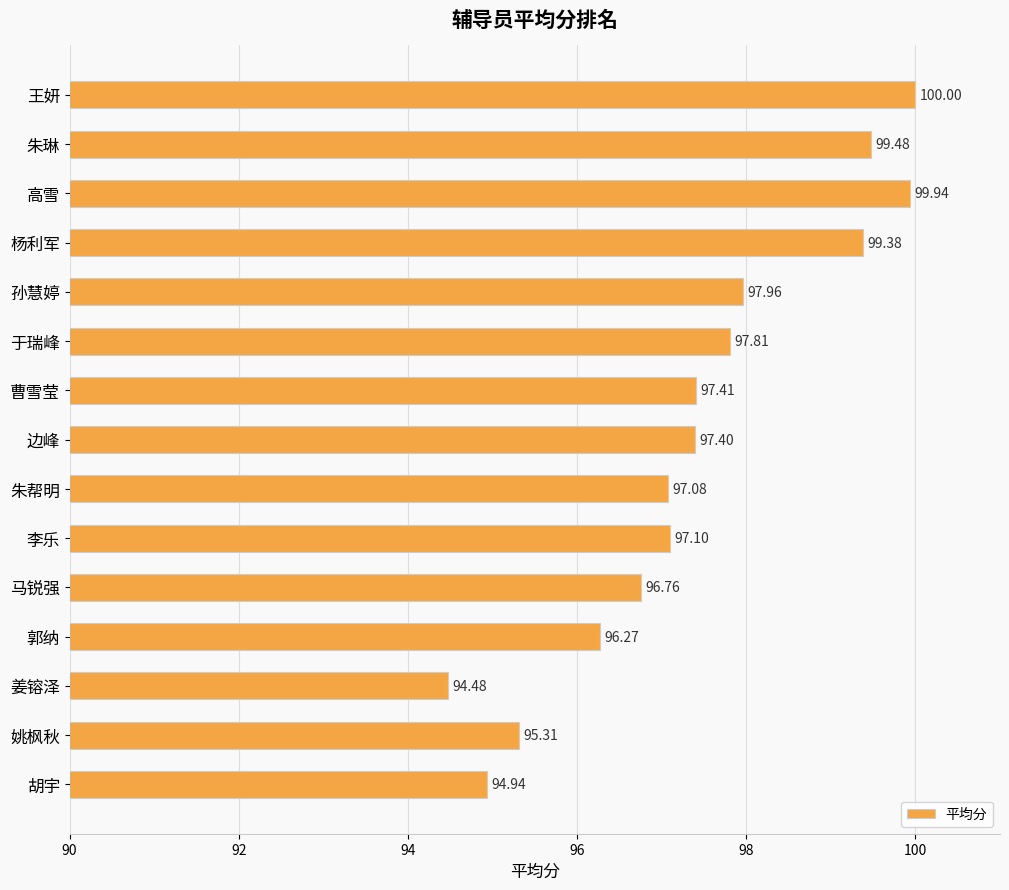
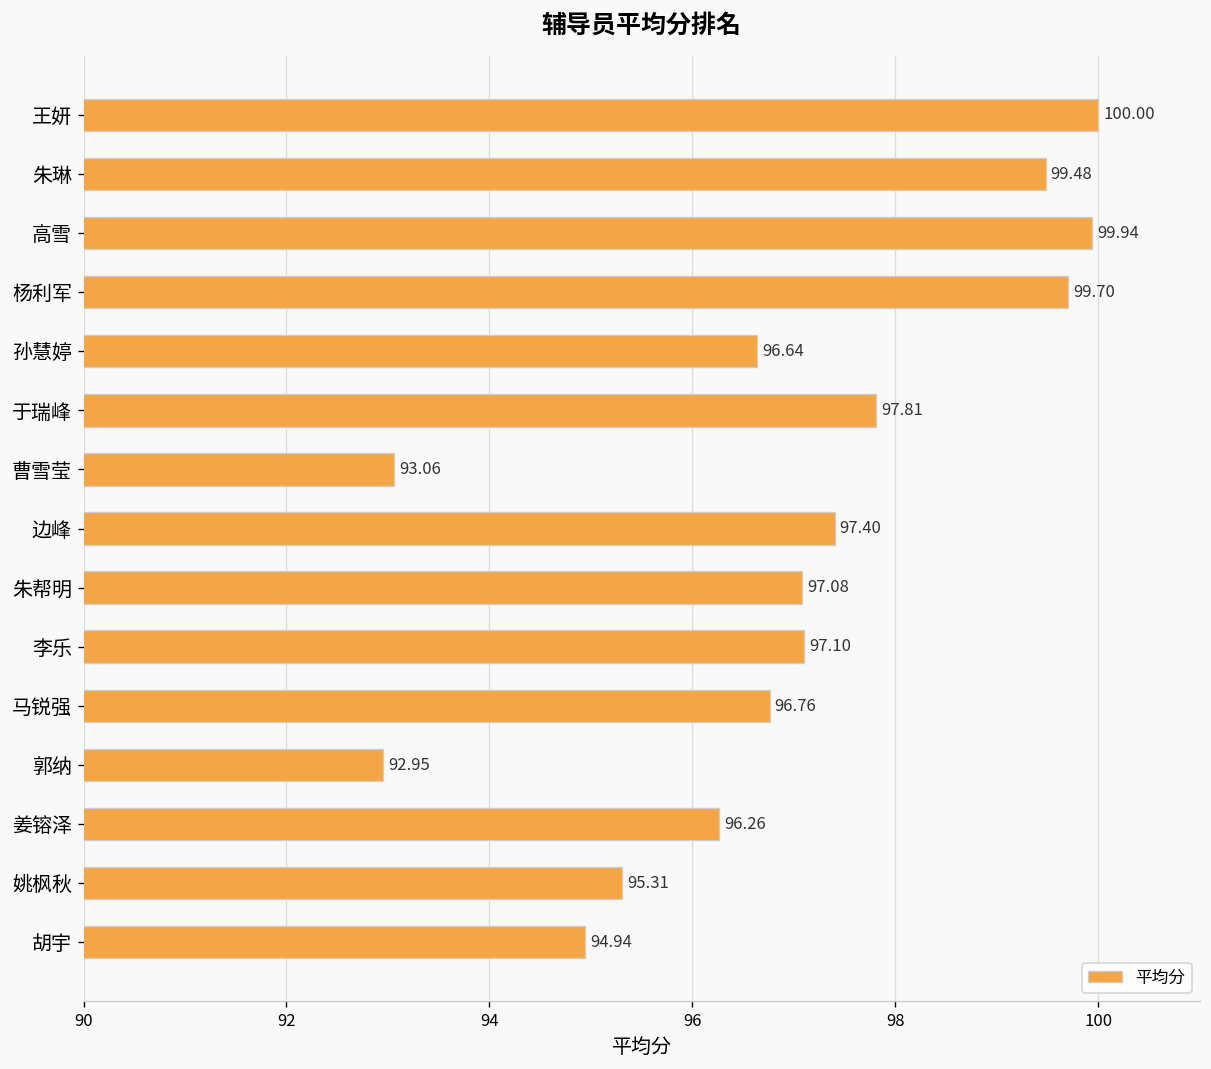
杨利军: 99.38 -> 99.70
孙慧婷: 97.96 -> 96.64
曹雪莹: 97.41 -> 93.06
郭纳: 96.27 -> 92.95
姜镕泽: 94.48 -> 96.26
